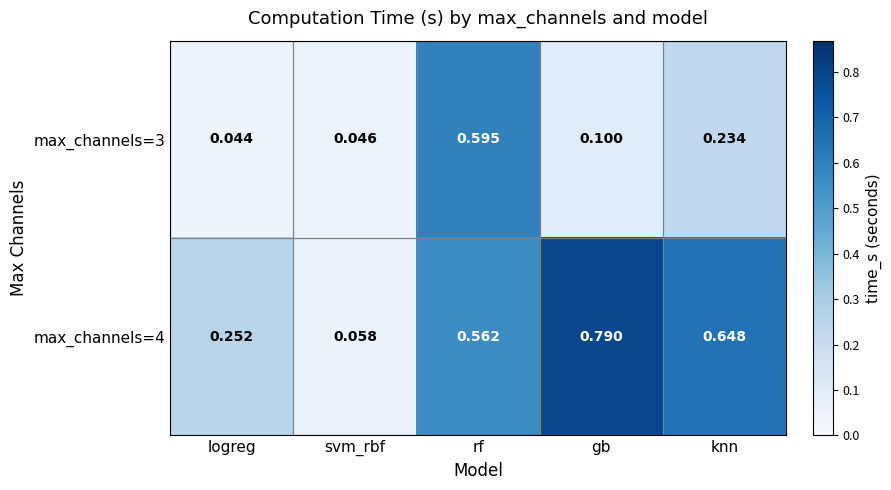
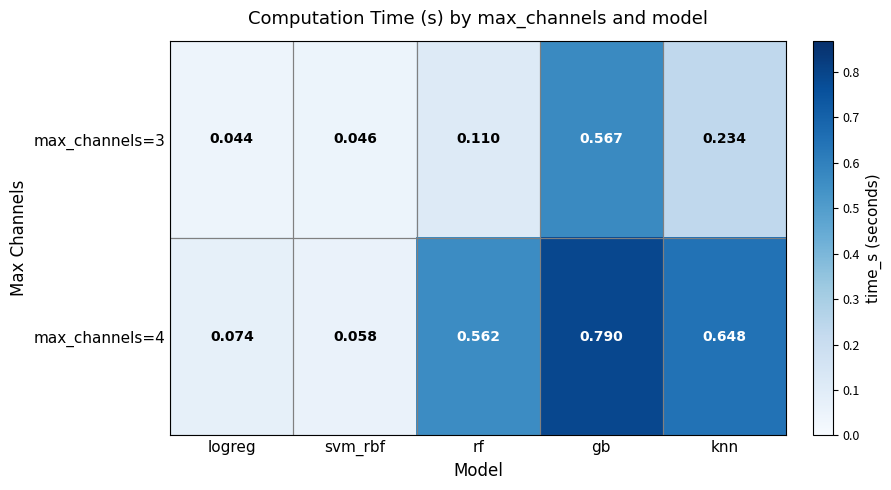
max_channels=3, rf: 0.595 -> 0.110
max_channels=3, gb: 0.100 -> 0.567
max_channels=4, logreg: 0.252 -> 0.074
